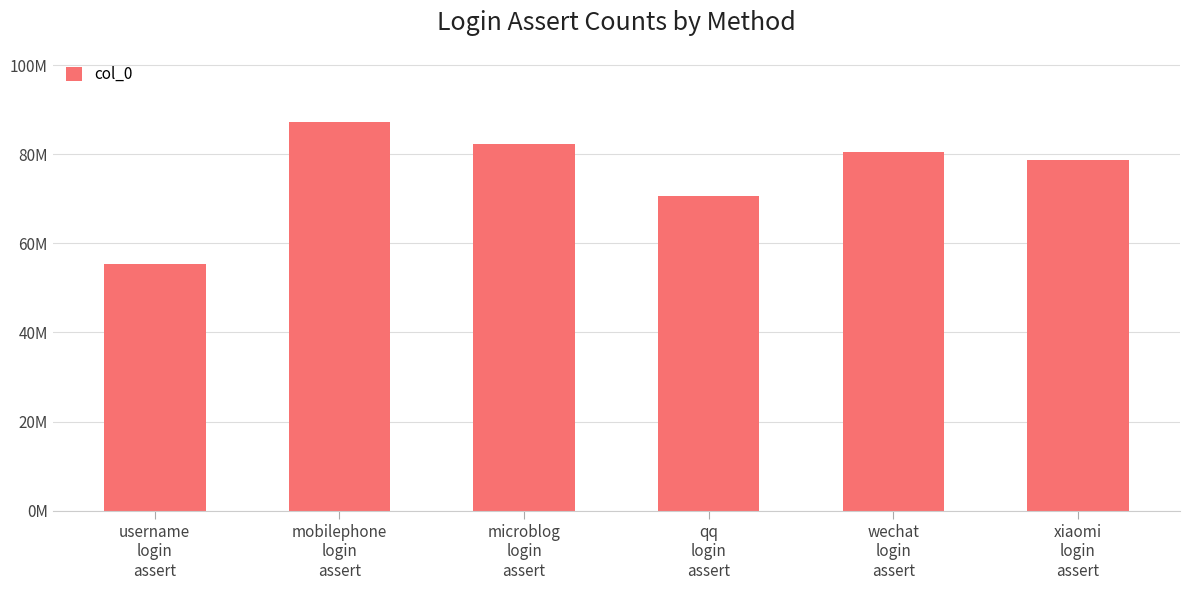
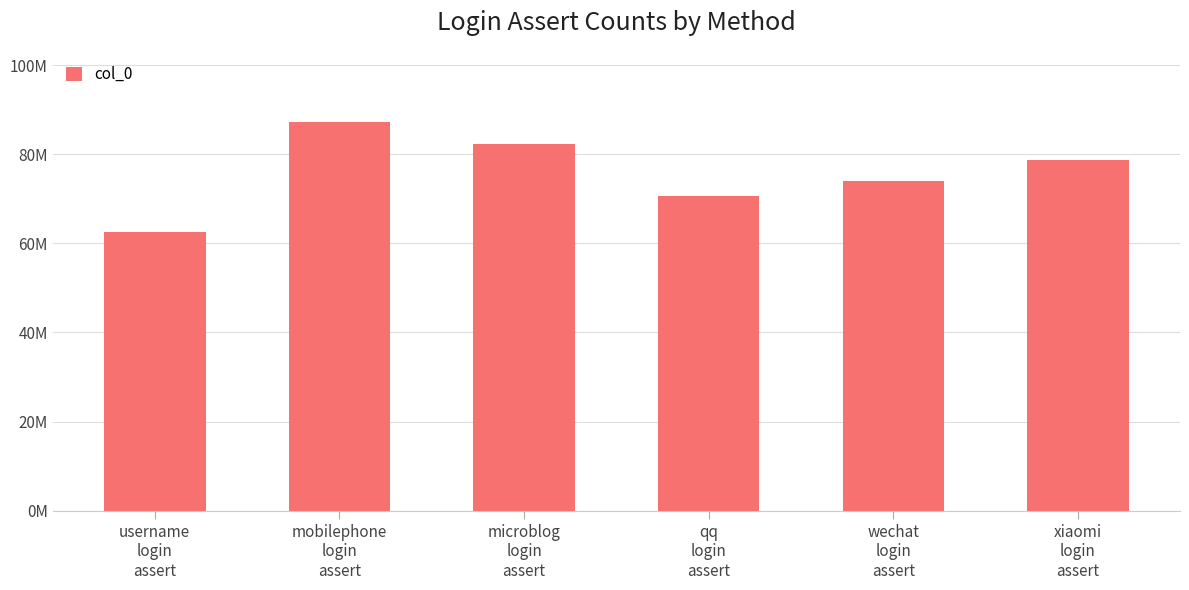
username login assert: 55000000 -> 63000000
wechat login assert: 80000000 -> 74000000
